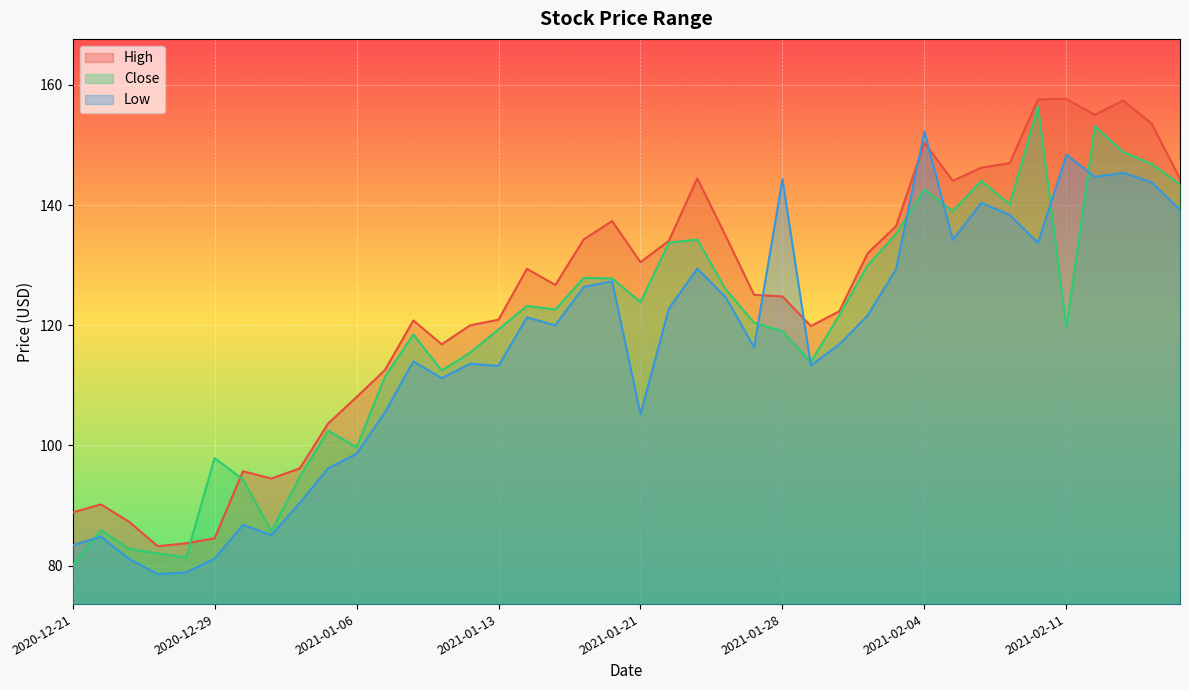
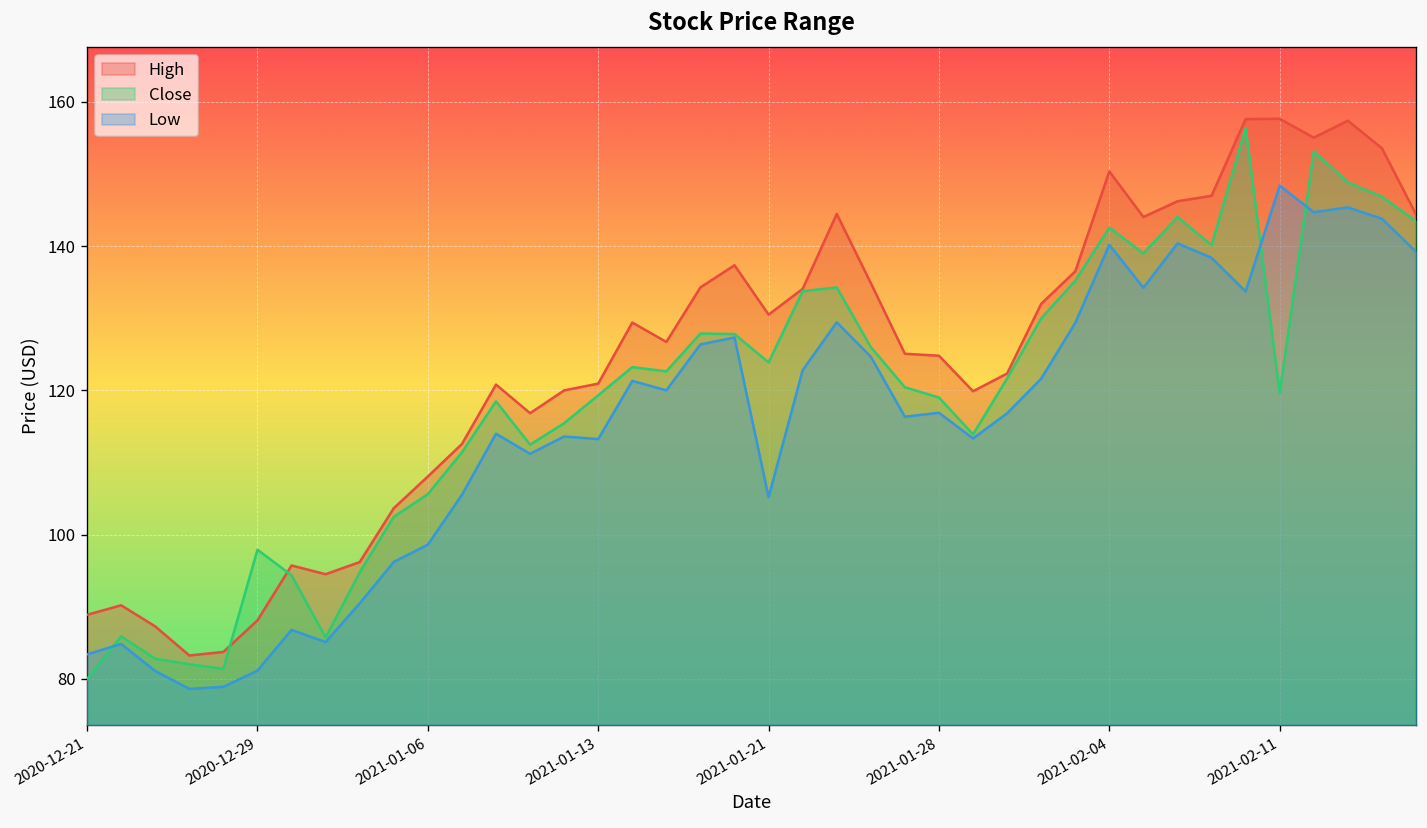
High, 2020-12-29: 85 -> 88
Close, 2021-01-06: 100 -> 106
Low, 2021-01-28: 144 -> 117
Low, 2021-02-04: 152 -> 140
